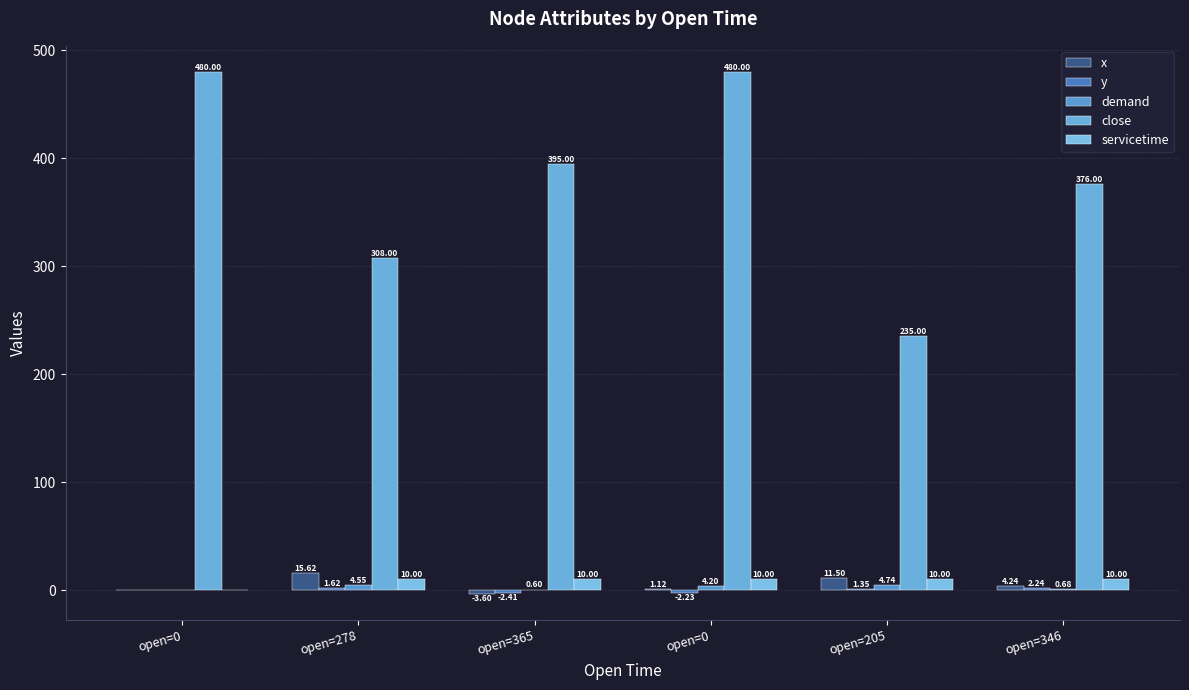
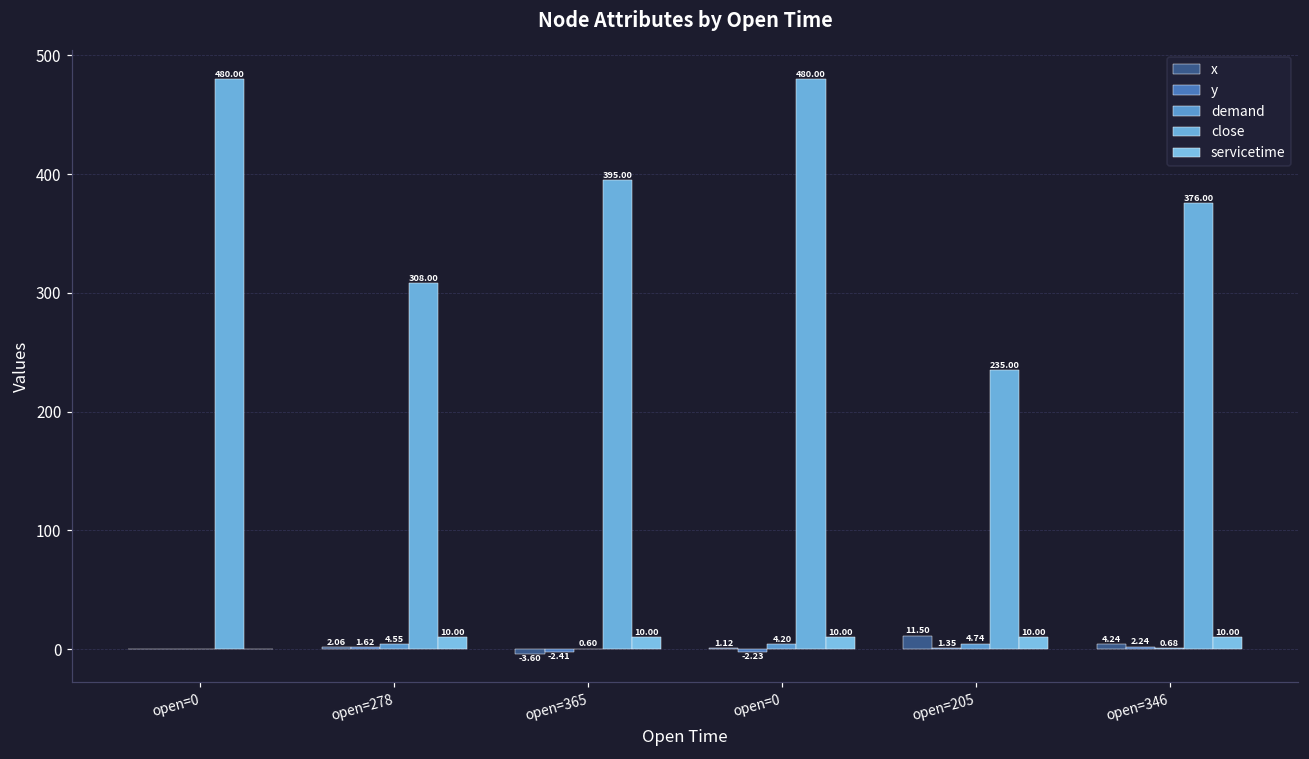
x, open=278: 15.62 -> 2.06
